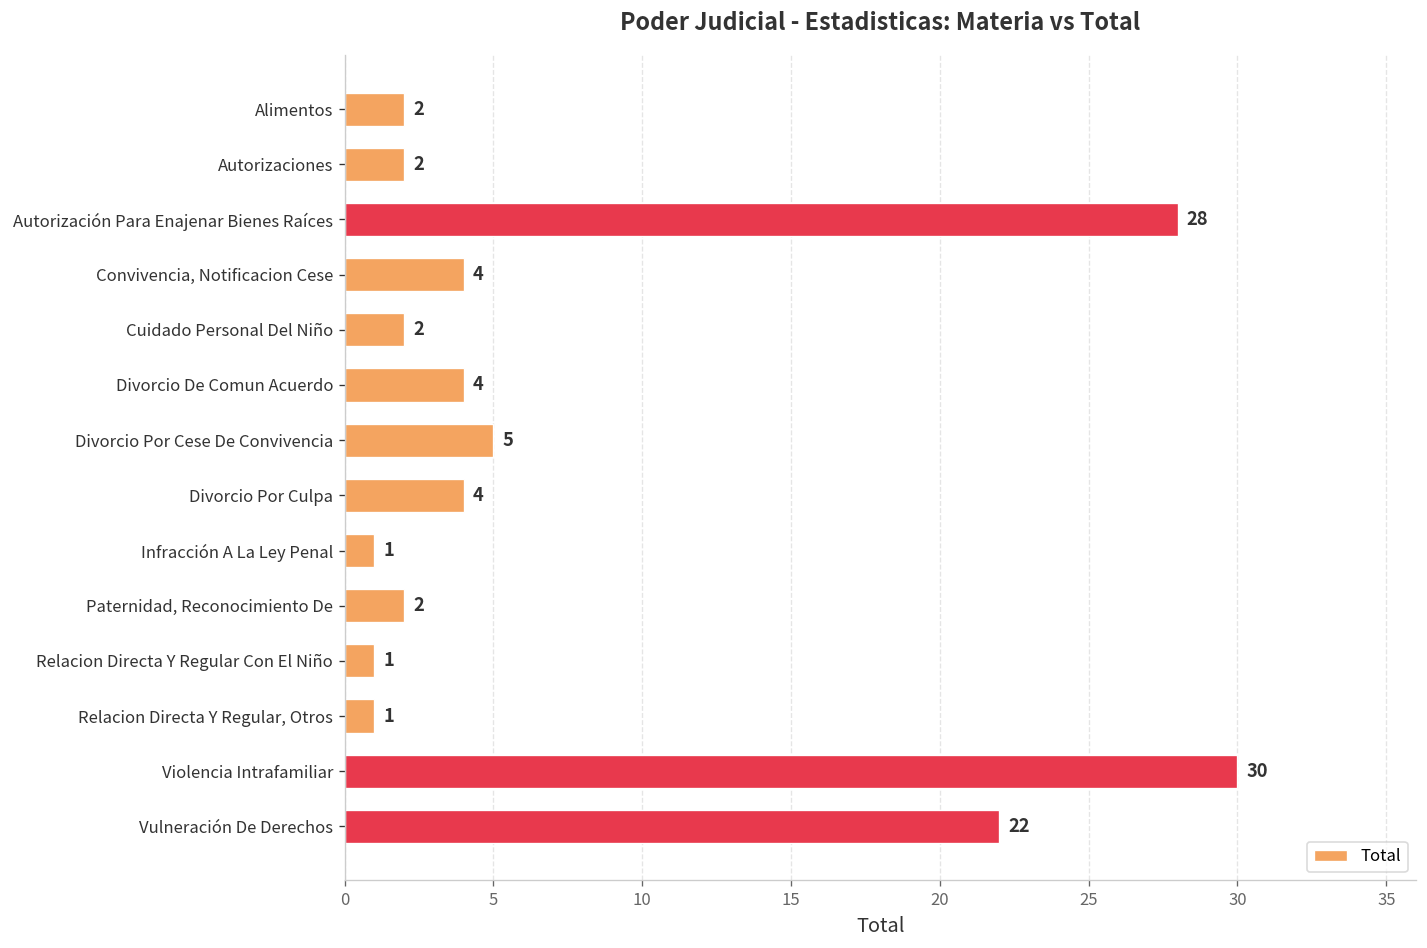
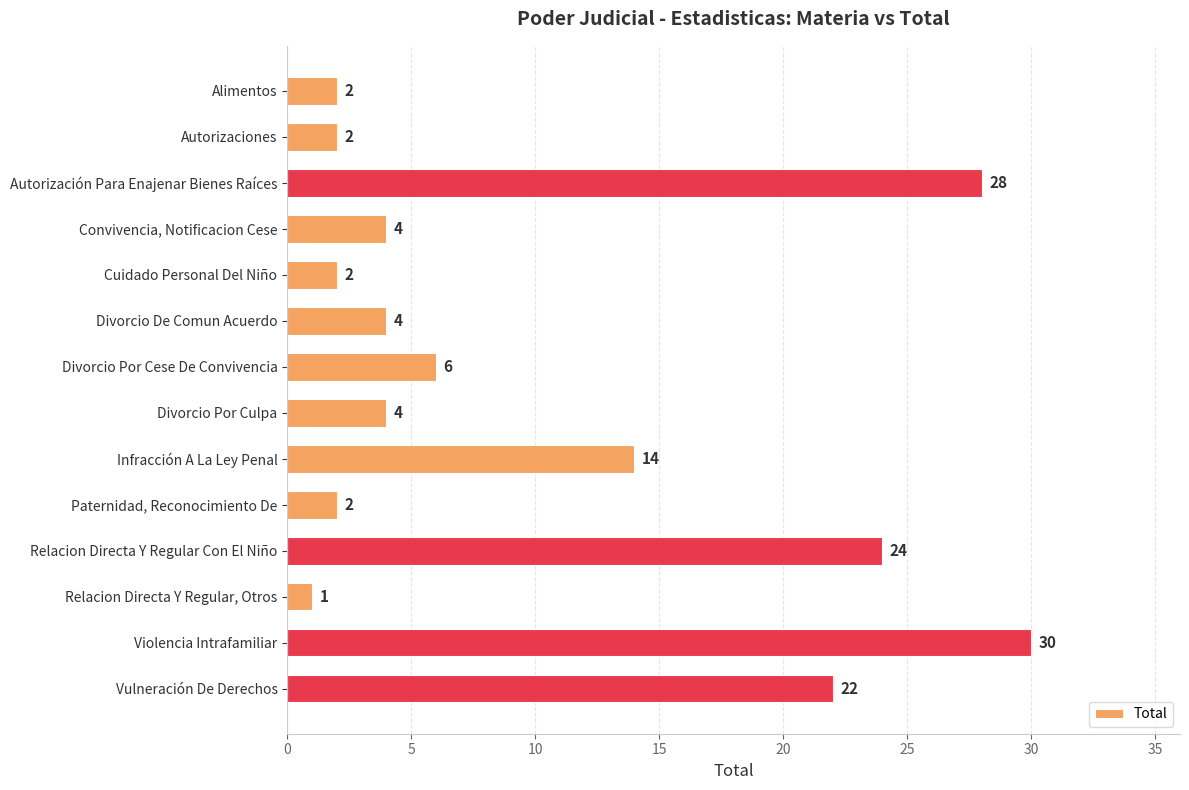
Divorcio Por Cese De Convivencia: 5 -> 6
Infracción A La Ley Penal: 1 -> 14
Relacion Directa Y Regular Con El Niño: 1 -> 24
